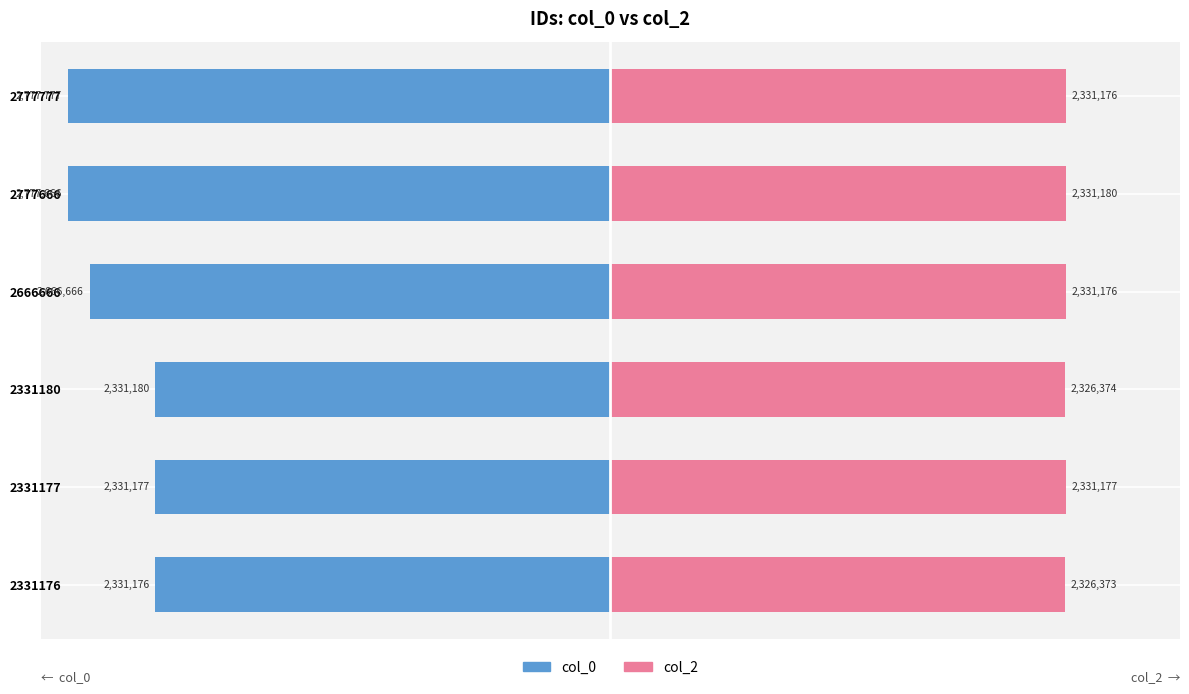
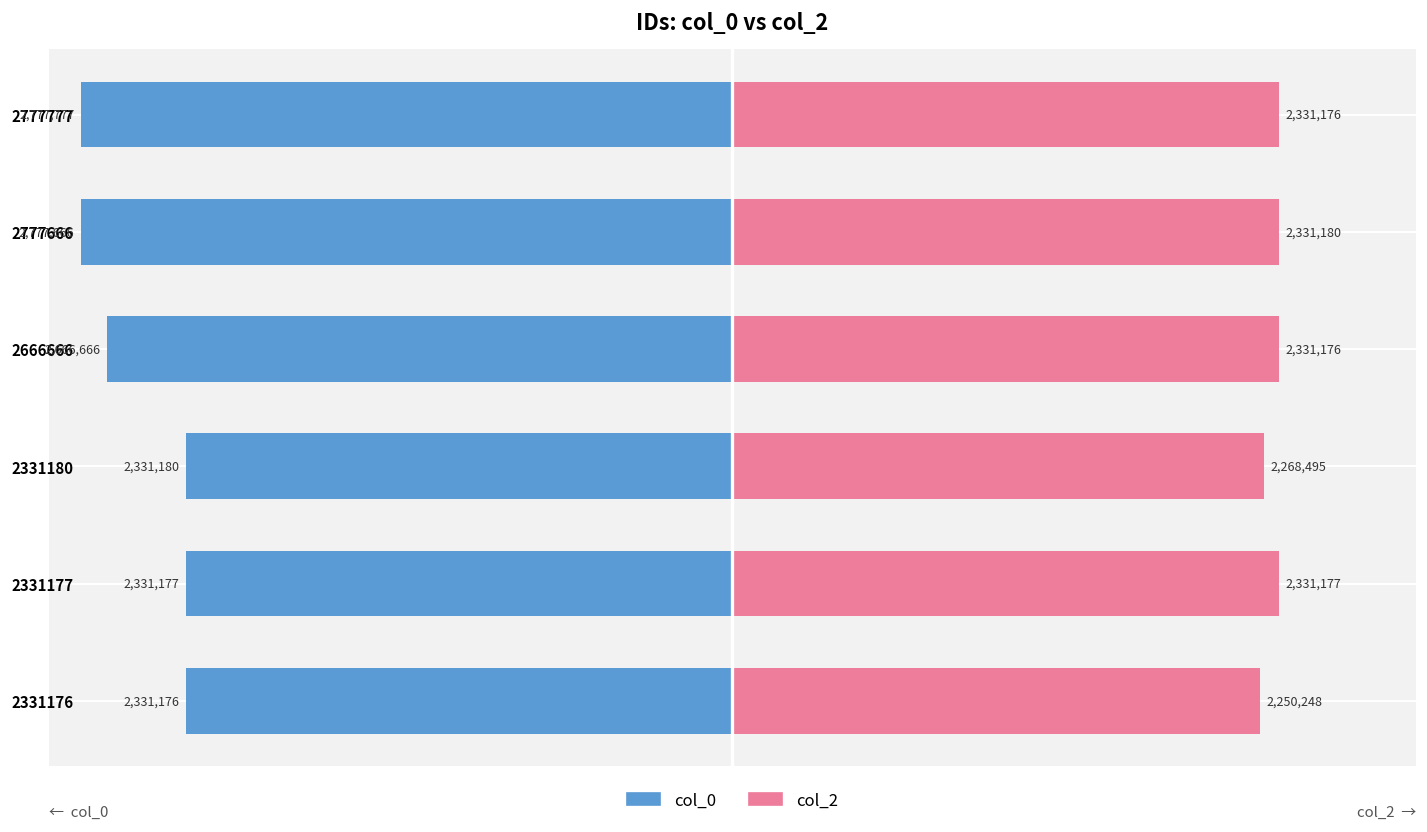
col_2, 2331180: 2,326,374 -> 2,268,495
col_2, 2331176: 2,326,373 -> 2,250,248
